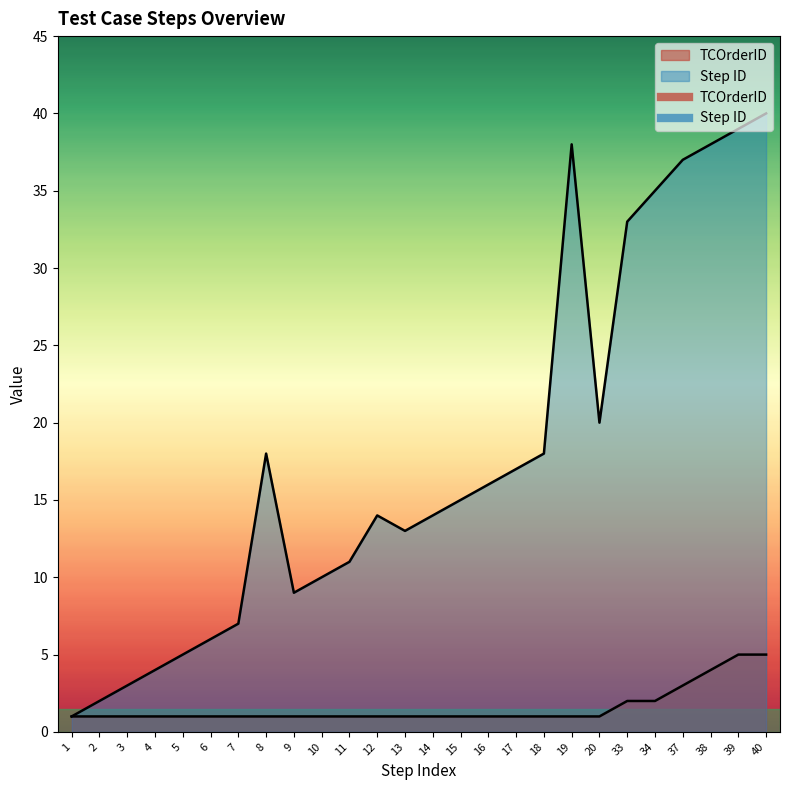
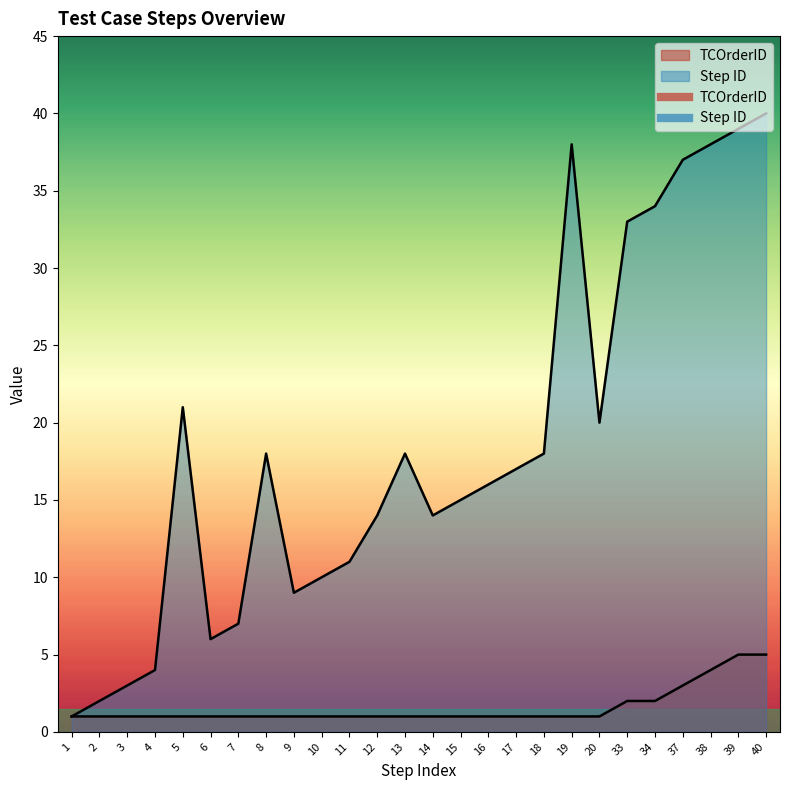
Step ID, 5: 5 -> 21
Step ID, 13: 13 -> 18
Step ID, 34: 35 -> 34
